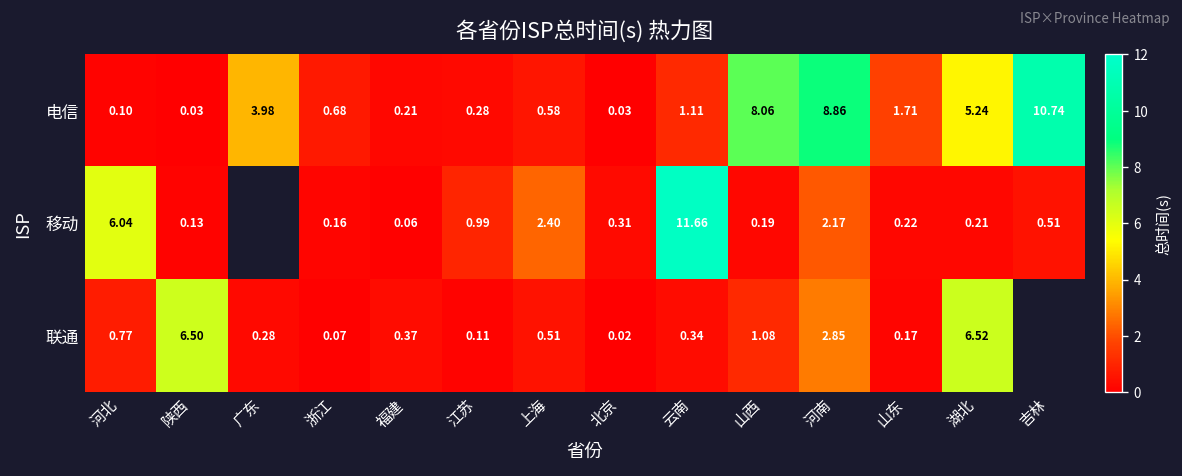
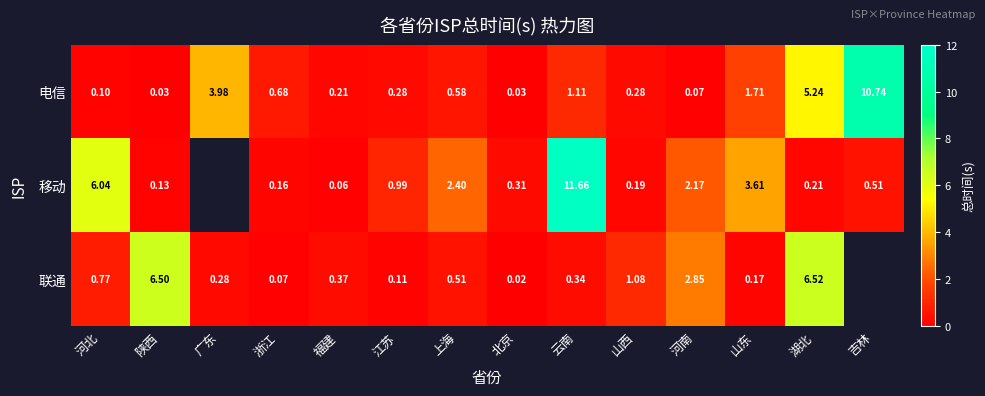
电信, 山西: 8.06 -> 0.28
电信, 河南: 8.86 -> 0.07
移动, 山东: 0.22 -> 3.61
